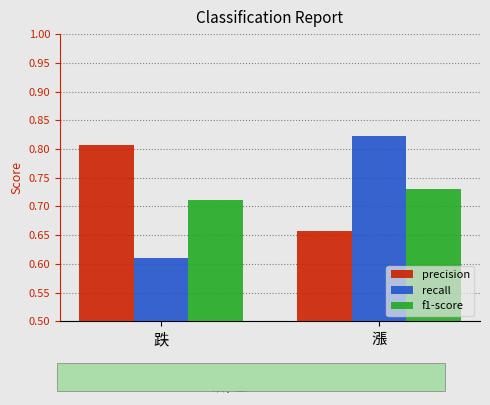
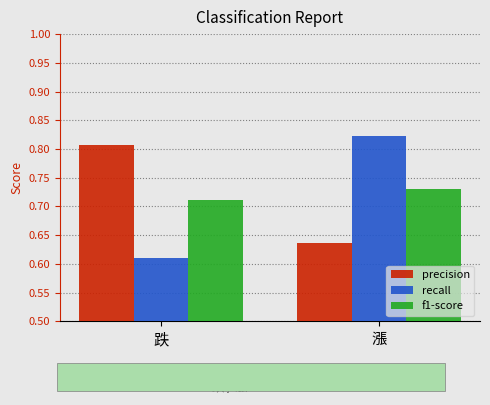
precision, 漲: 0.66 -> 0.64
